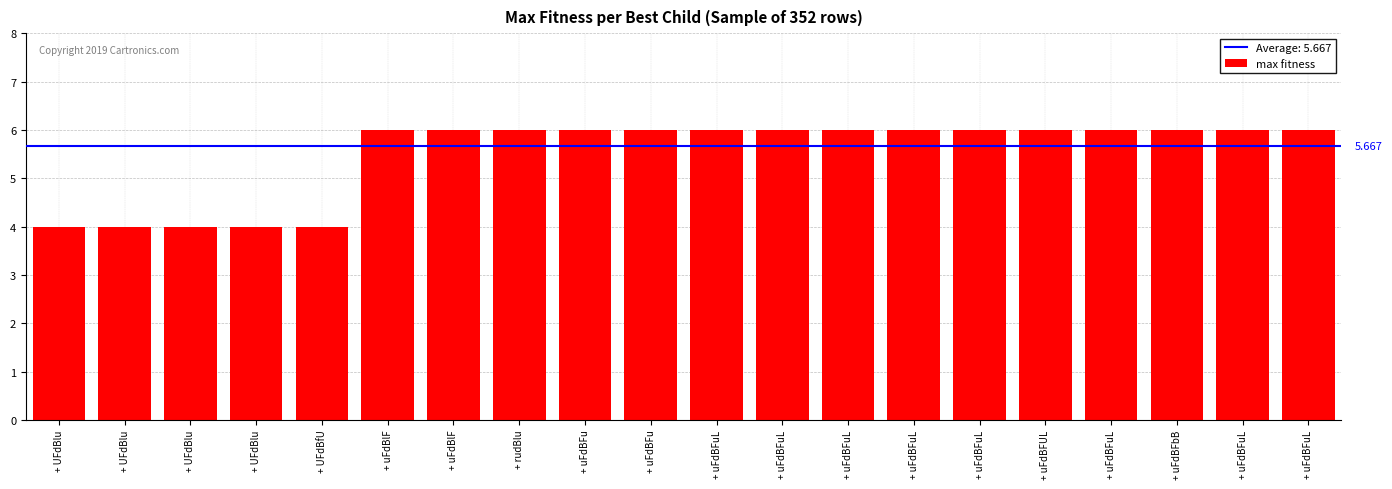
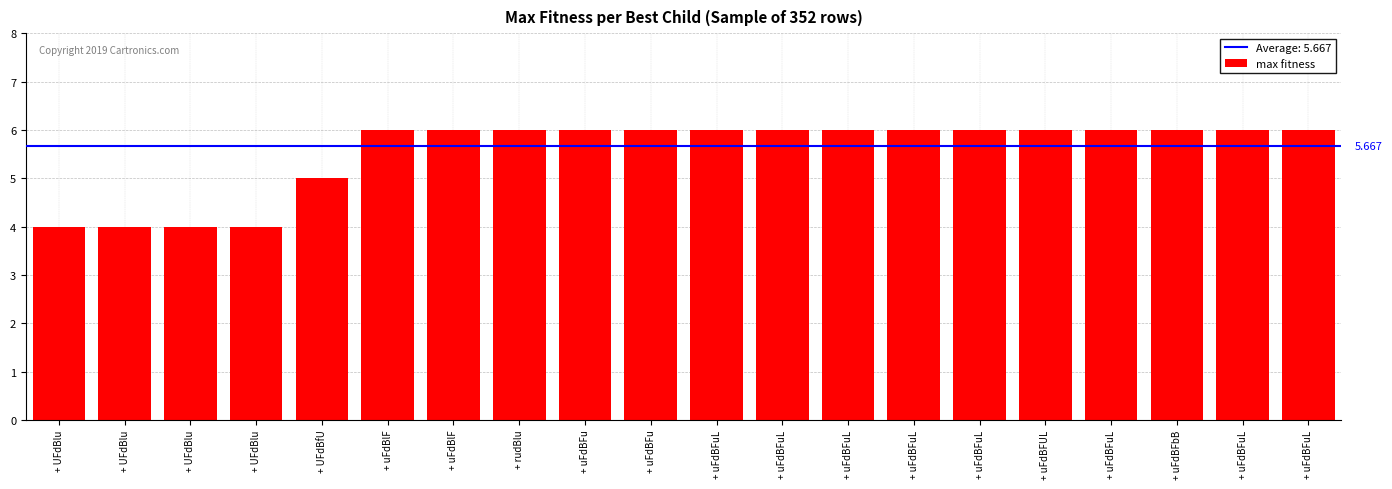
+ UFdBfU: 4 -> 5
